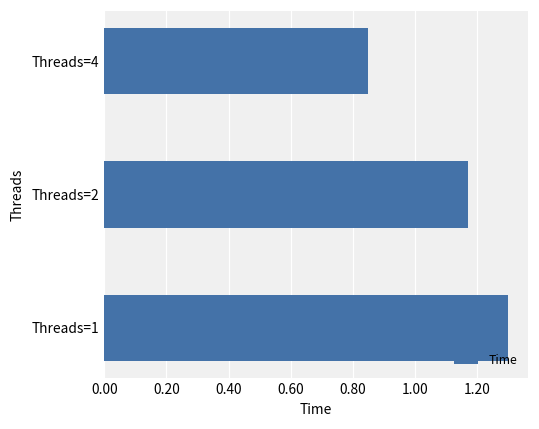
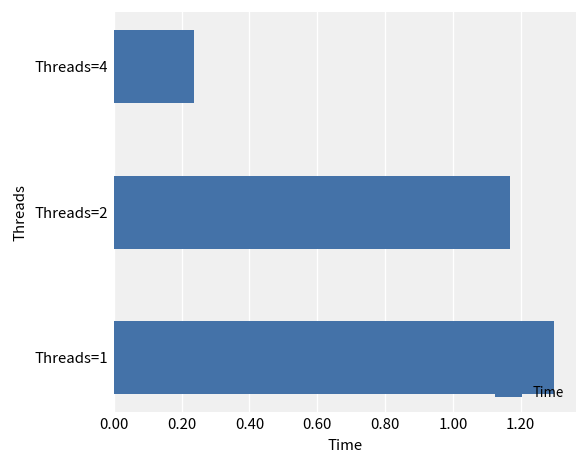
Threads=4: 0.85 -> 0.24
